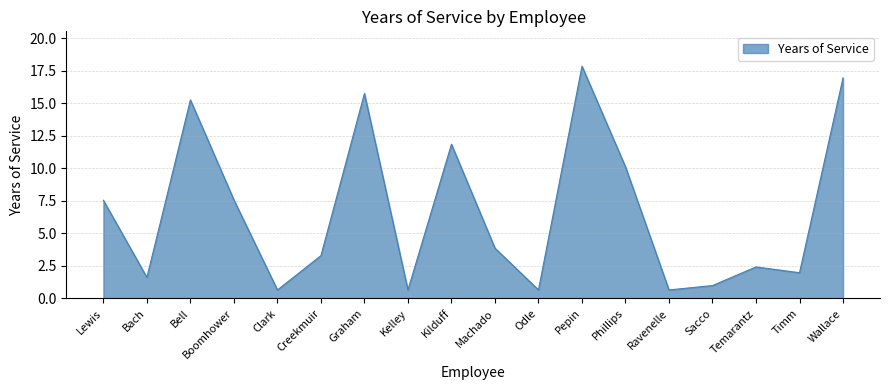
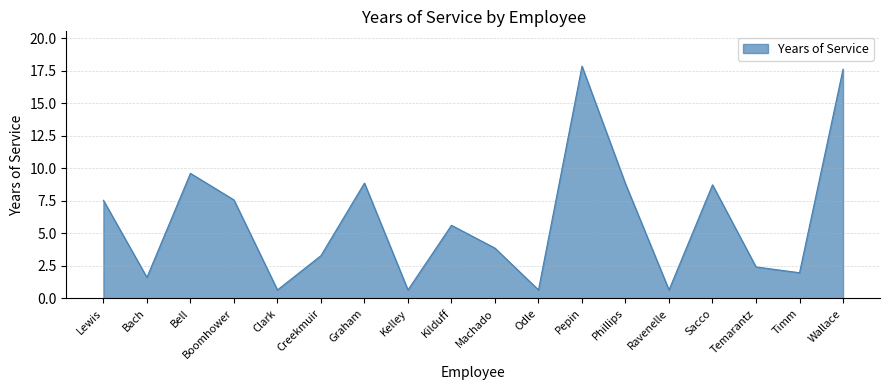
Bell: 15.3 -> 9.6
Graham: 15.7 -> 8.9
Kilduff: 11.8 -> 5.6
Phillips: 10.1 -> 8.8
Sacco: 1.0 -> 8.7
Wallace: 16.9 -> 17.6
